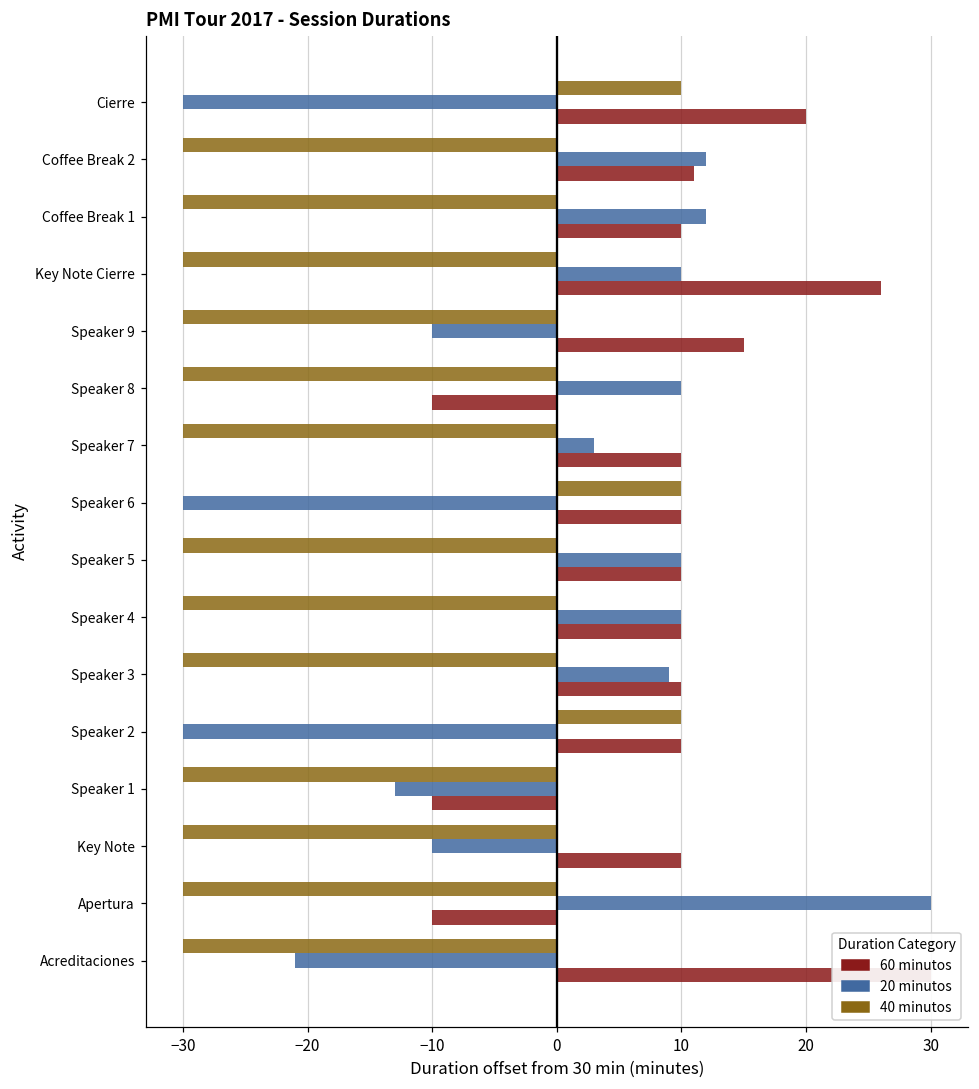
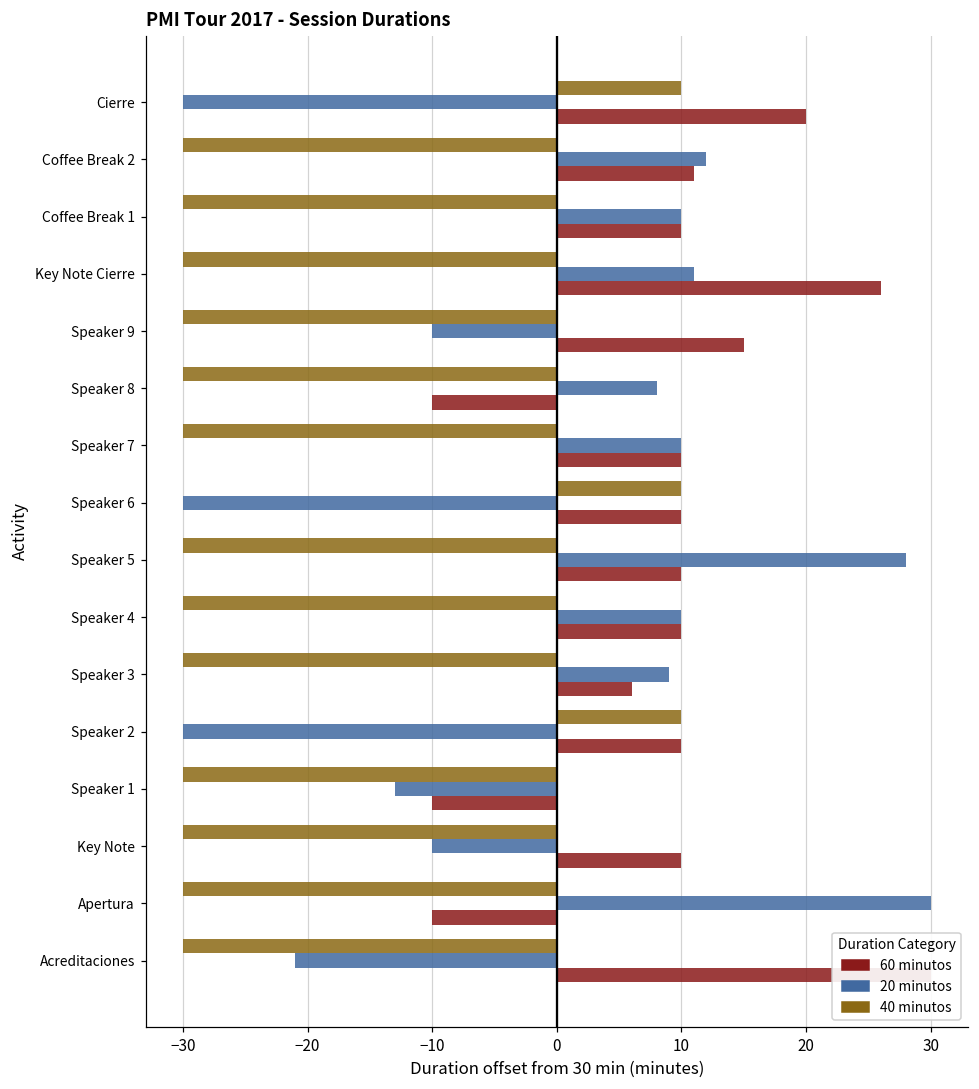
20 minutos, Coffee Break 1: 12.0 -> 10.0
20 minutos, Key Note Cierre: 10.0 -> 11.0
20 minutos, Speaker 8: 10.0 -> 8.0
20 minutos, Speaker 7: 3.0 -> 10.0
20 minutos, Speaker 5: 10.0 -> 28.0
60 minutos, Speaker 3: 10.0 -> 6.0
